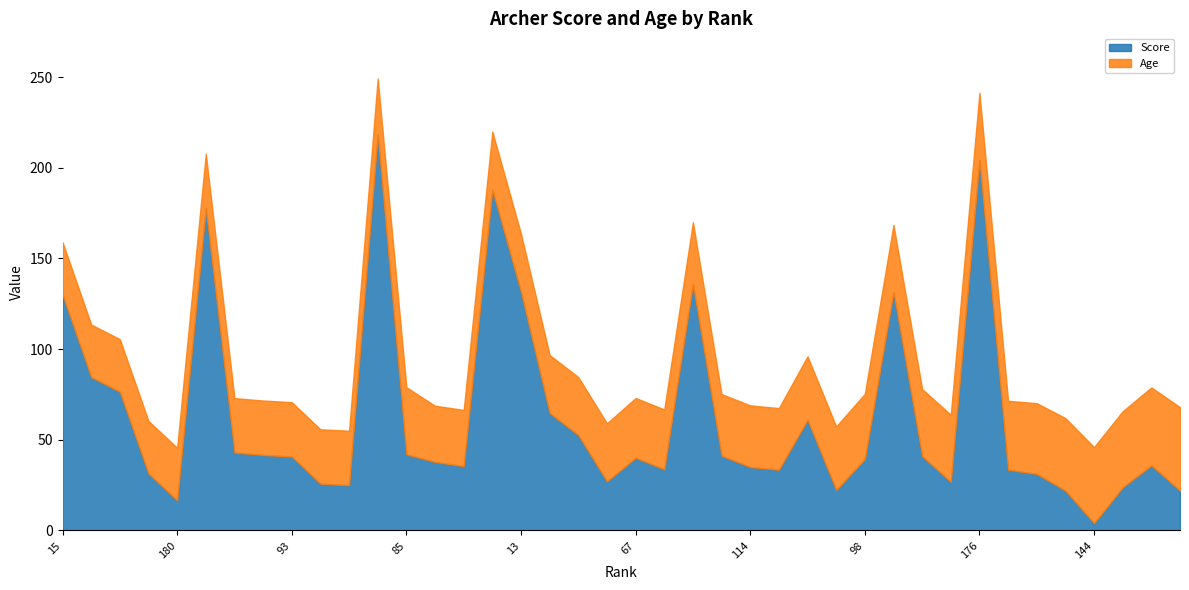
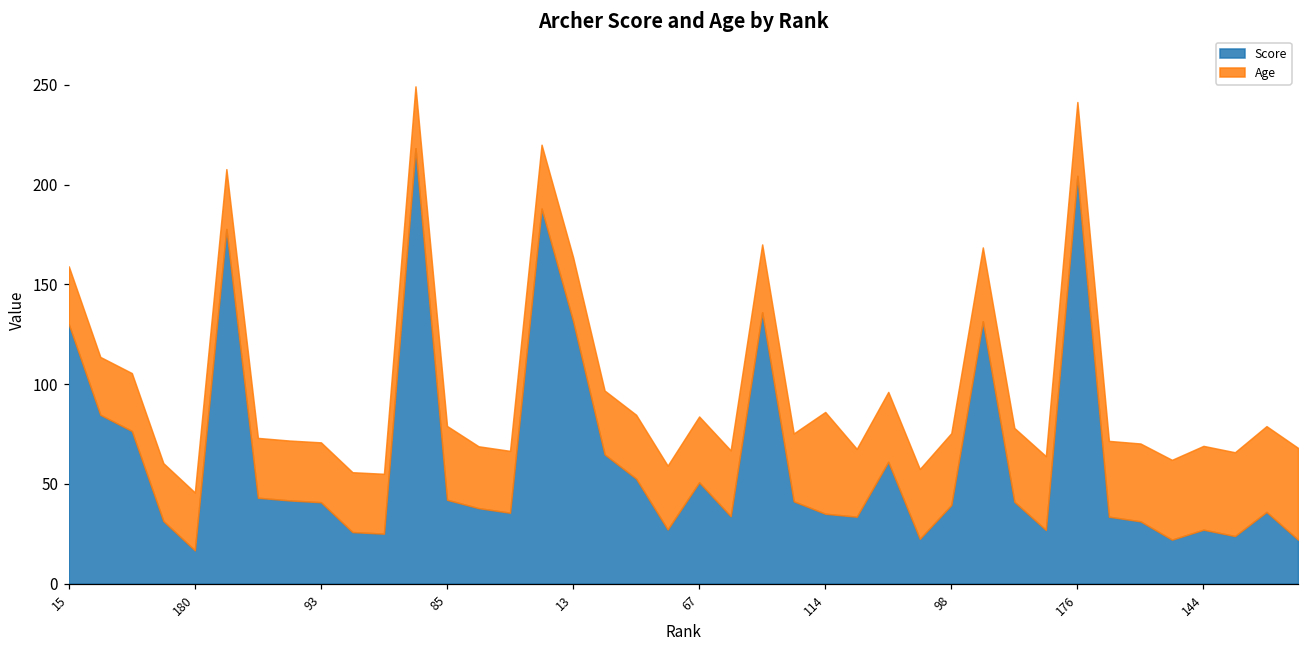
Score, 67: 40 -> 51
Age, 114: 34 -> 51
Score, 144: 4 -> 27
